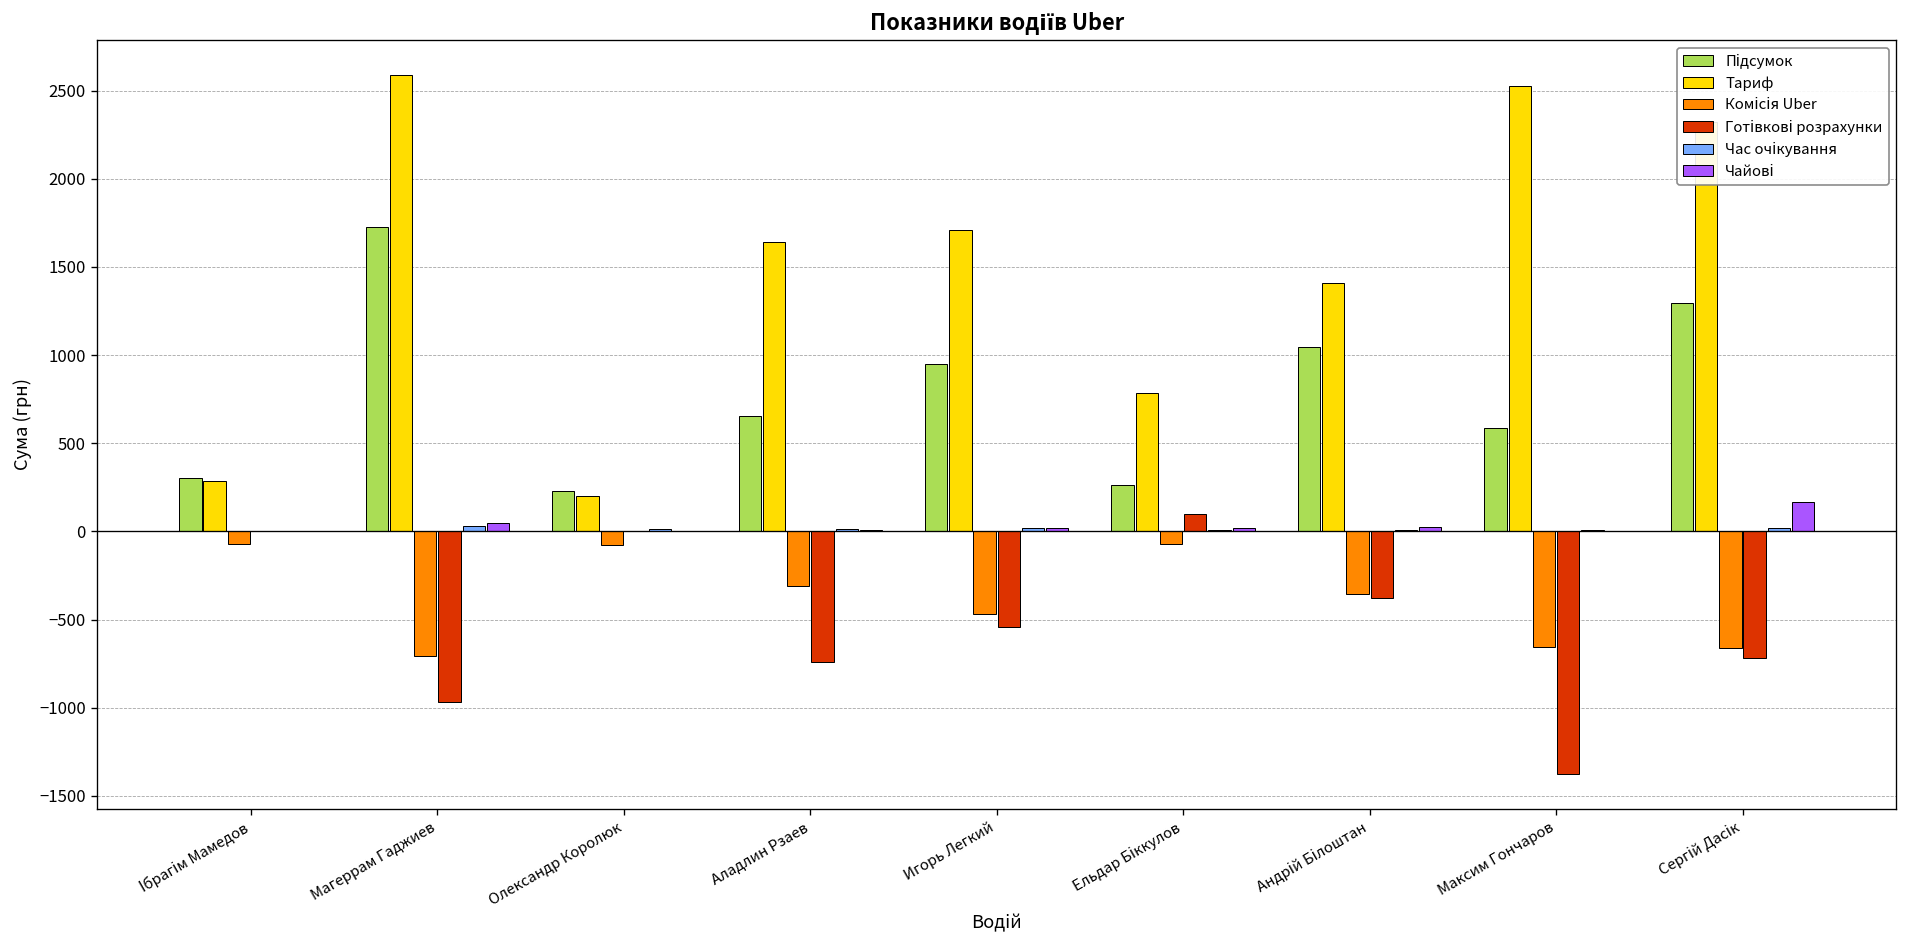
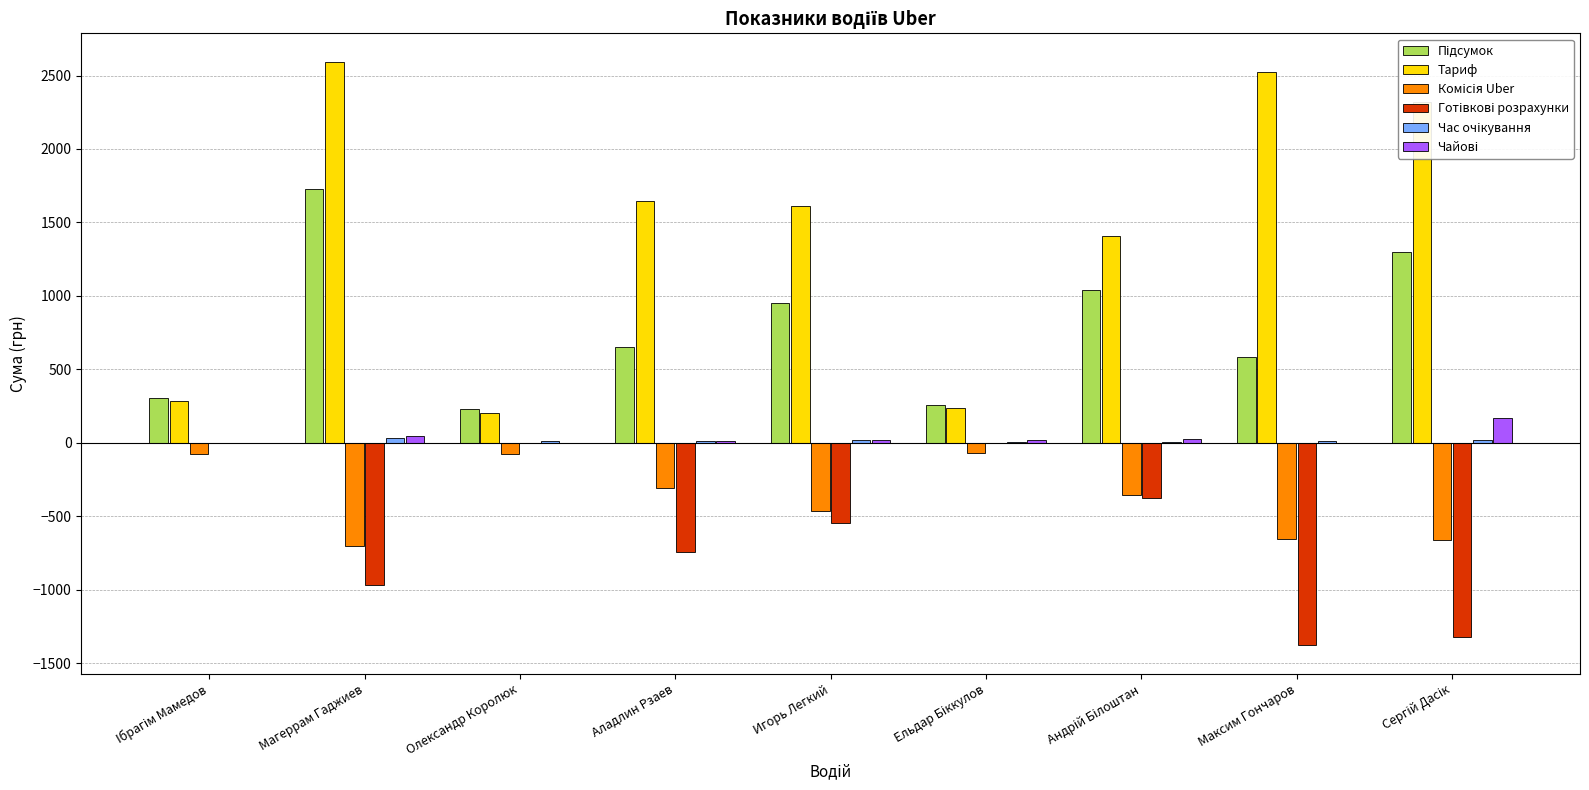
Тариф, Игорь Легкий: 1710 -> 1610
Тариф, Ельдар Біккулов: 790 -> 240
Готівкові розрахунки, Ельдар Біккулов: 100 -> 0
Готівкові розрахунки, Сергій Дасік: -720 -> -1320
